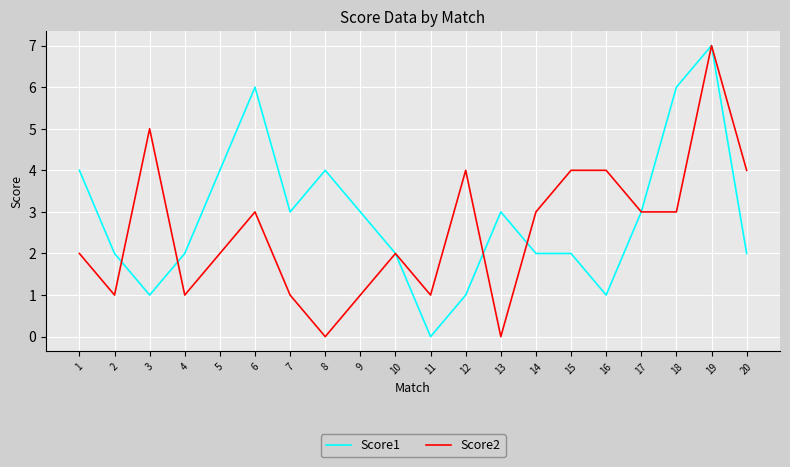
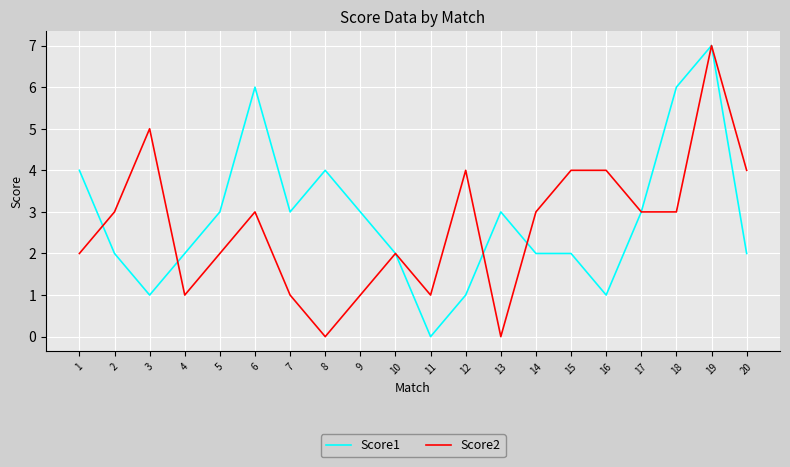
Score2, 2: 1 -> 3
Score1, 5: 4 -> 3
